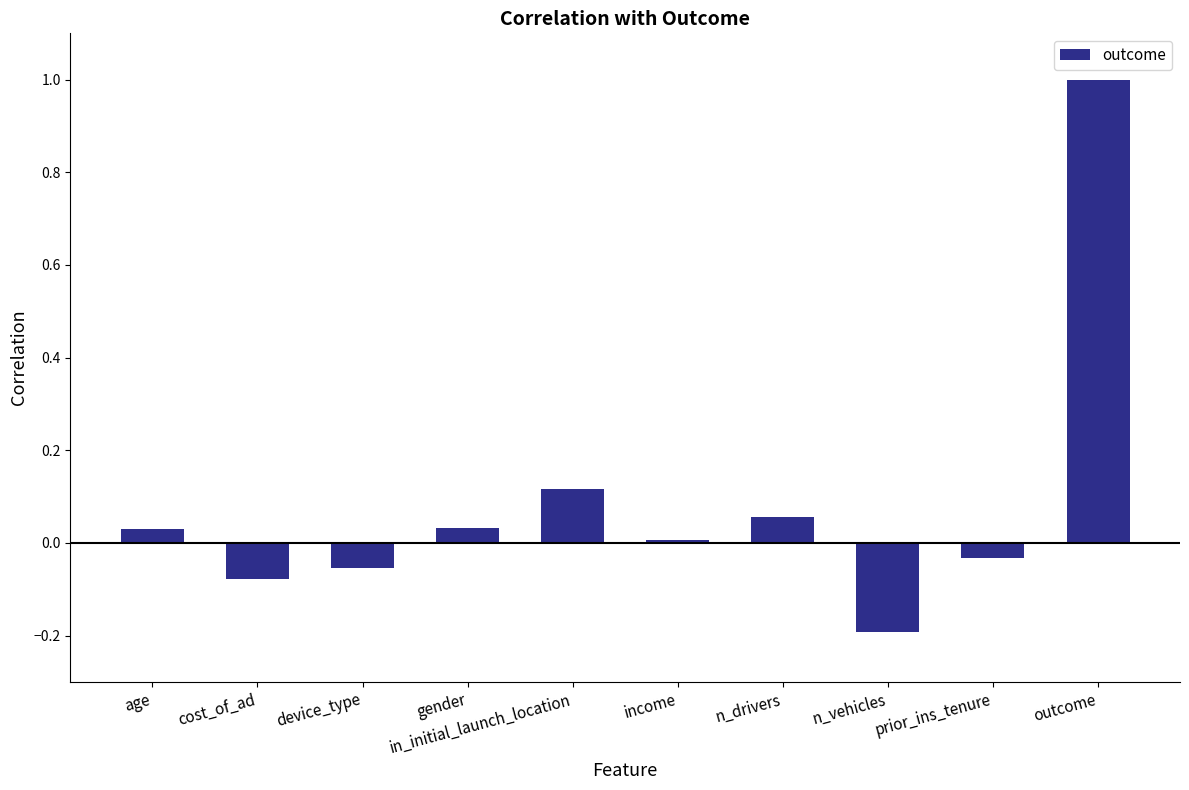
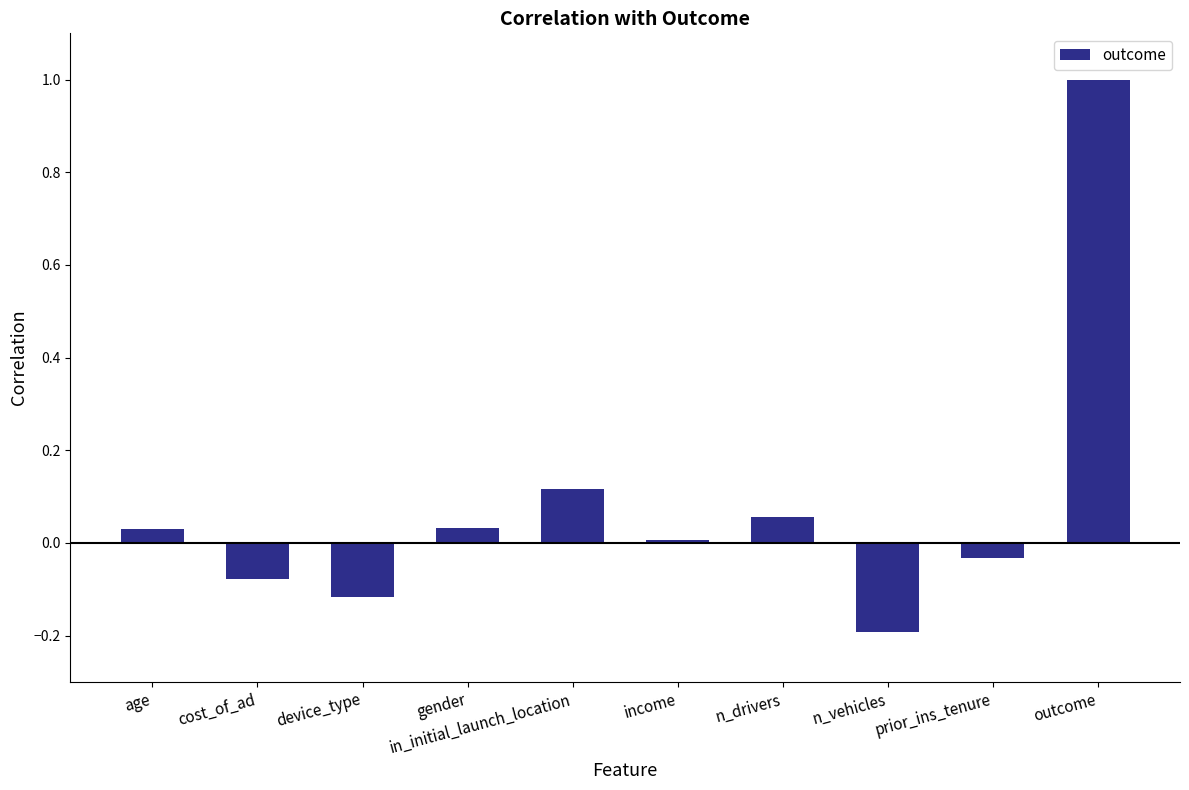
device_type: -0.05 -> -0.12
